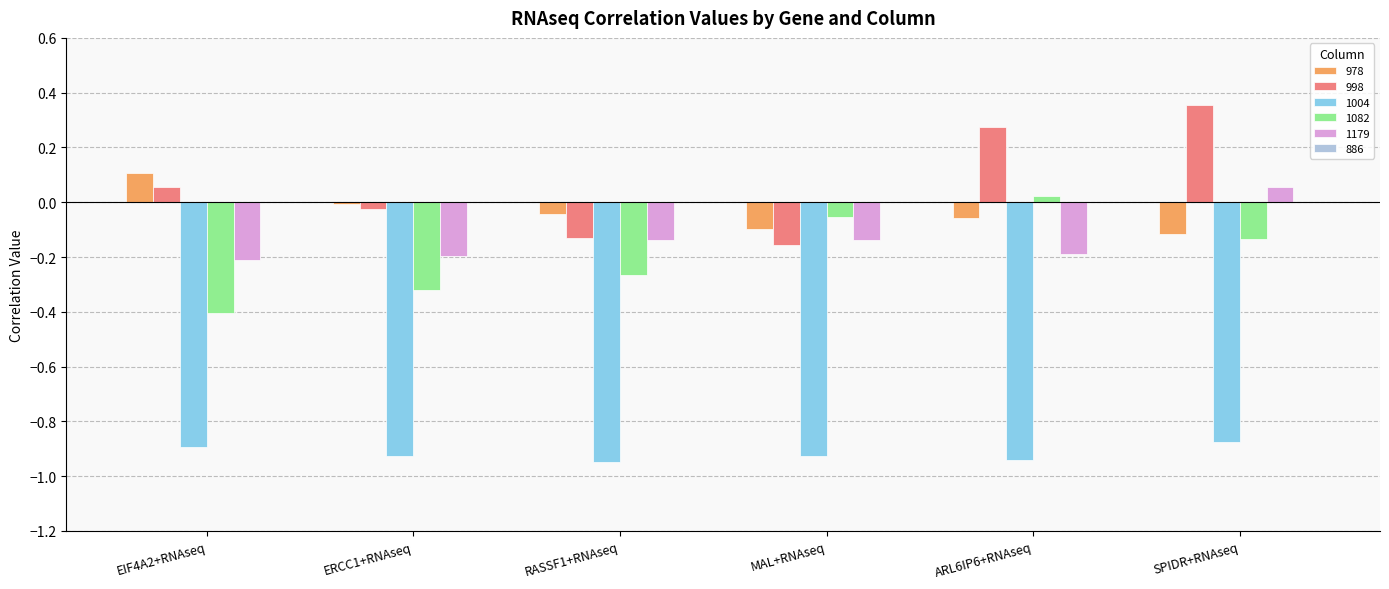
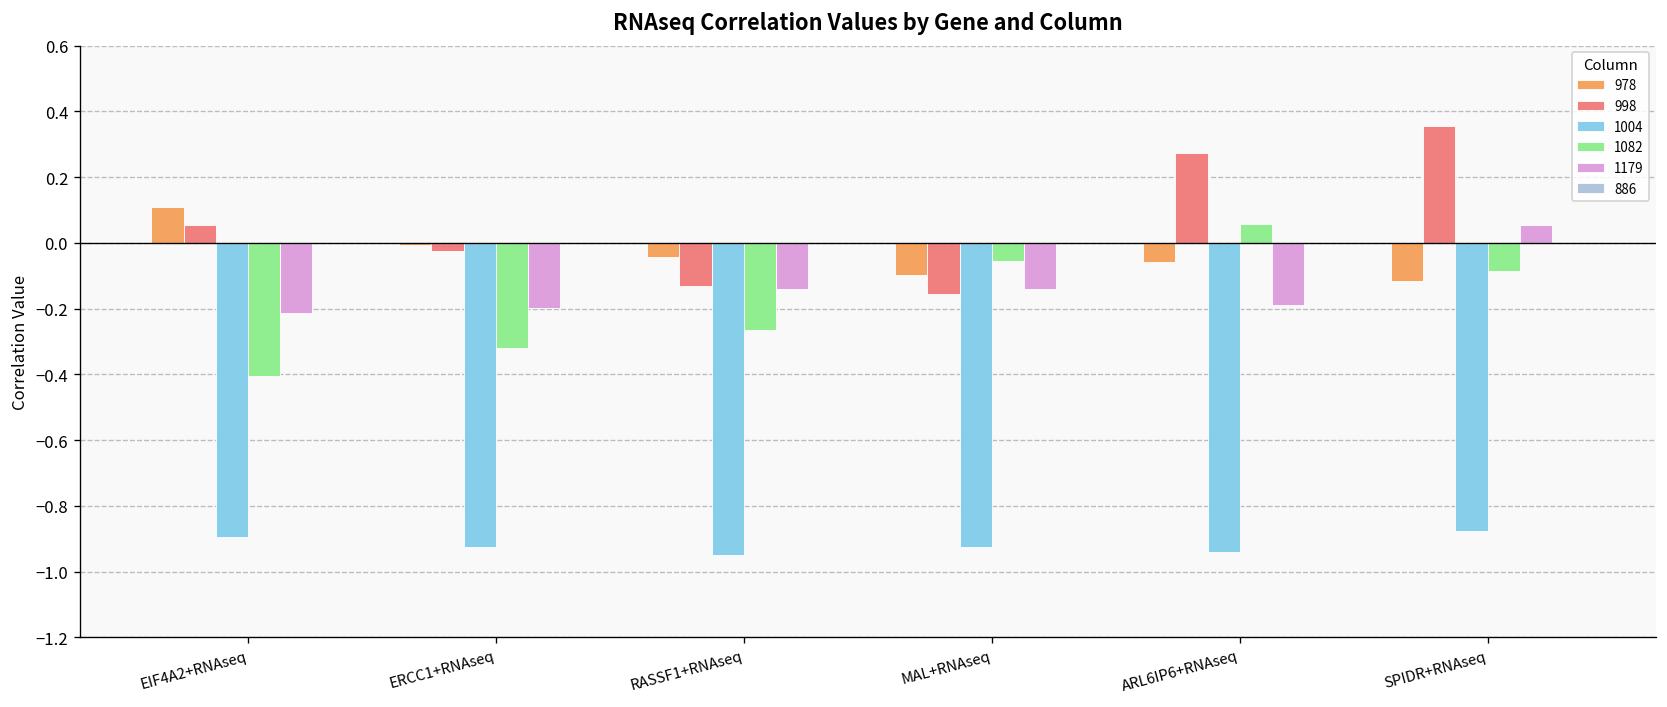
1082, ARL6IP6+RNAseq: 0.02 -> 0.06
1082, SPIDR+RNAseq: -0.13 -> -0.08
